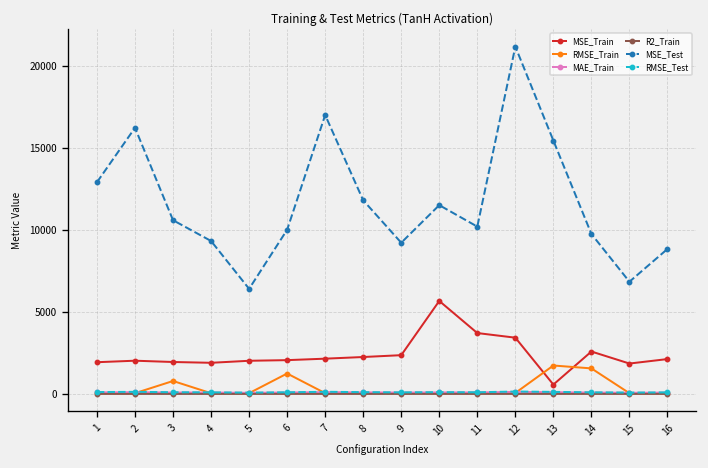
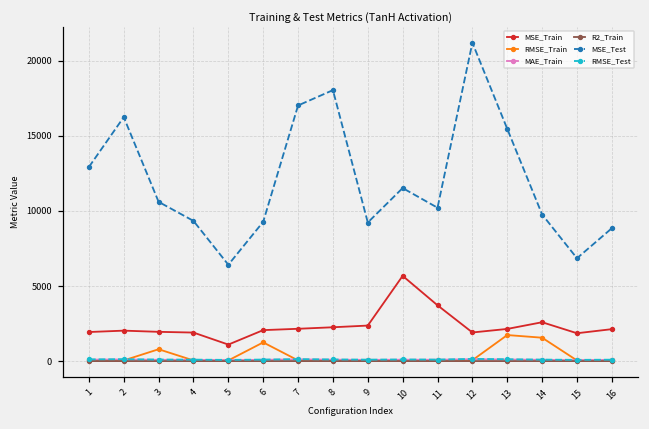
MSE_Train, 5: 2000 -> 1100
MSE_Test, 6: 10000 -> 9300
MSE_Test, 8: 11800 -> 18000
MSE_Train, 12: 3400 -> 1900
MSE_Train, 13: 600 -> 2100
